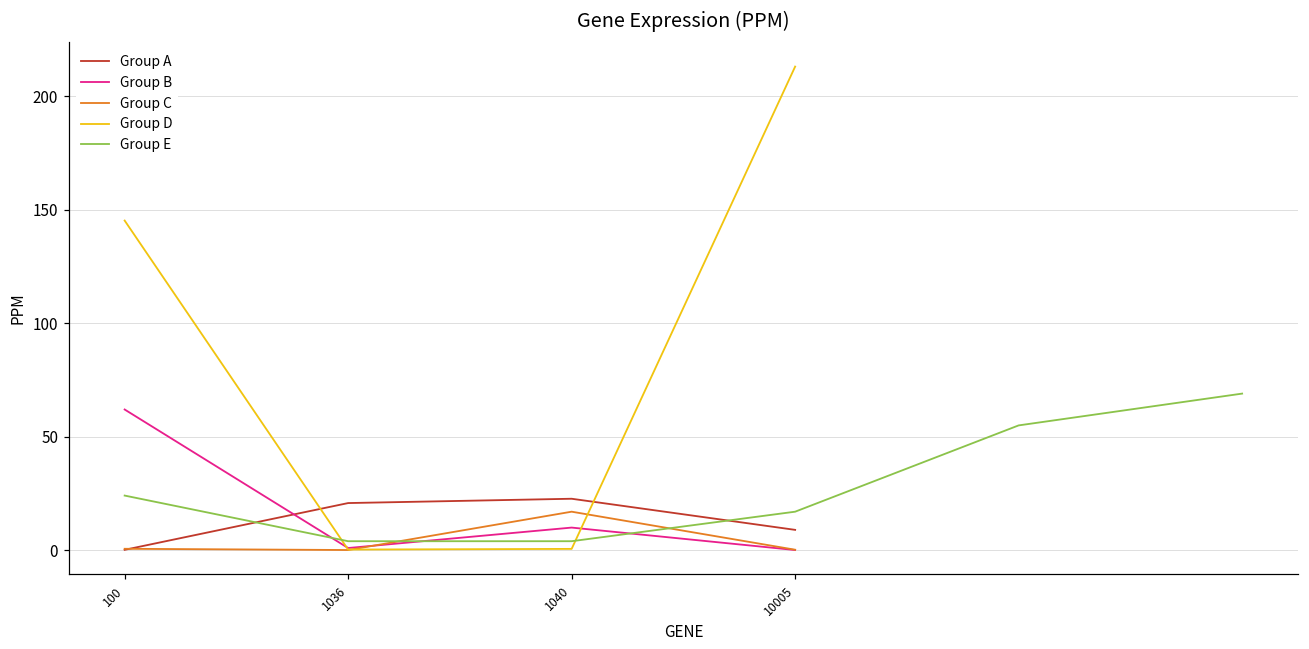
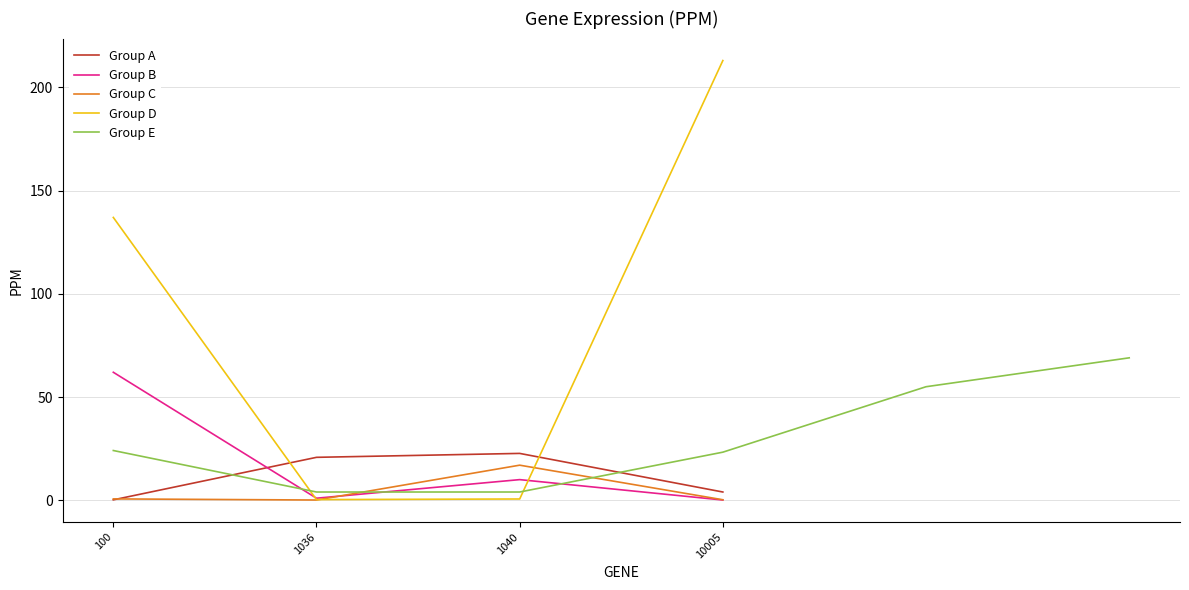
Group D, 100: 145 -> 137
Group A, 10005: 9 -> 4
Group E, 10005: 17 -> 23
